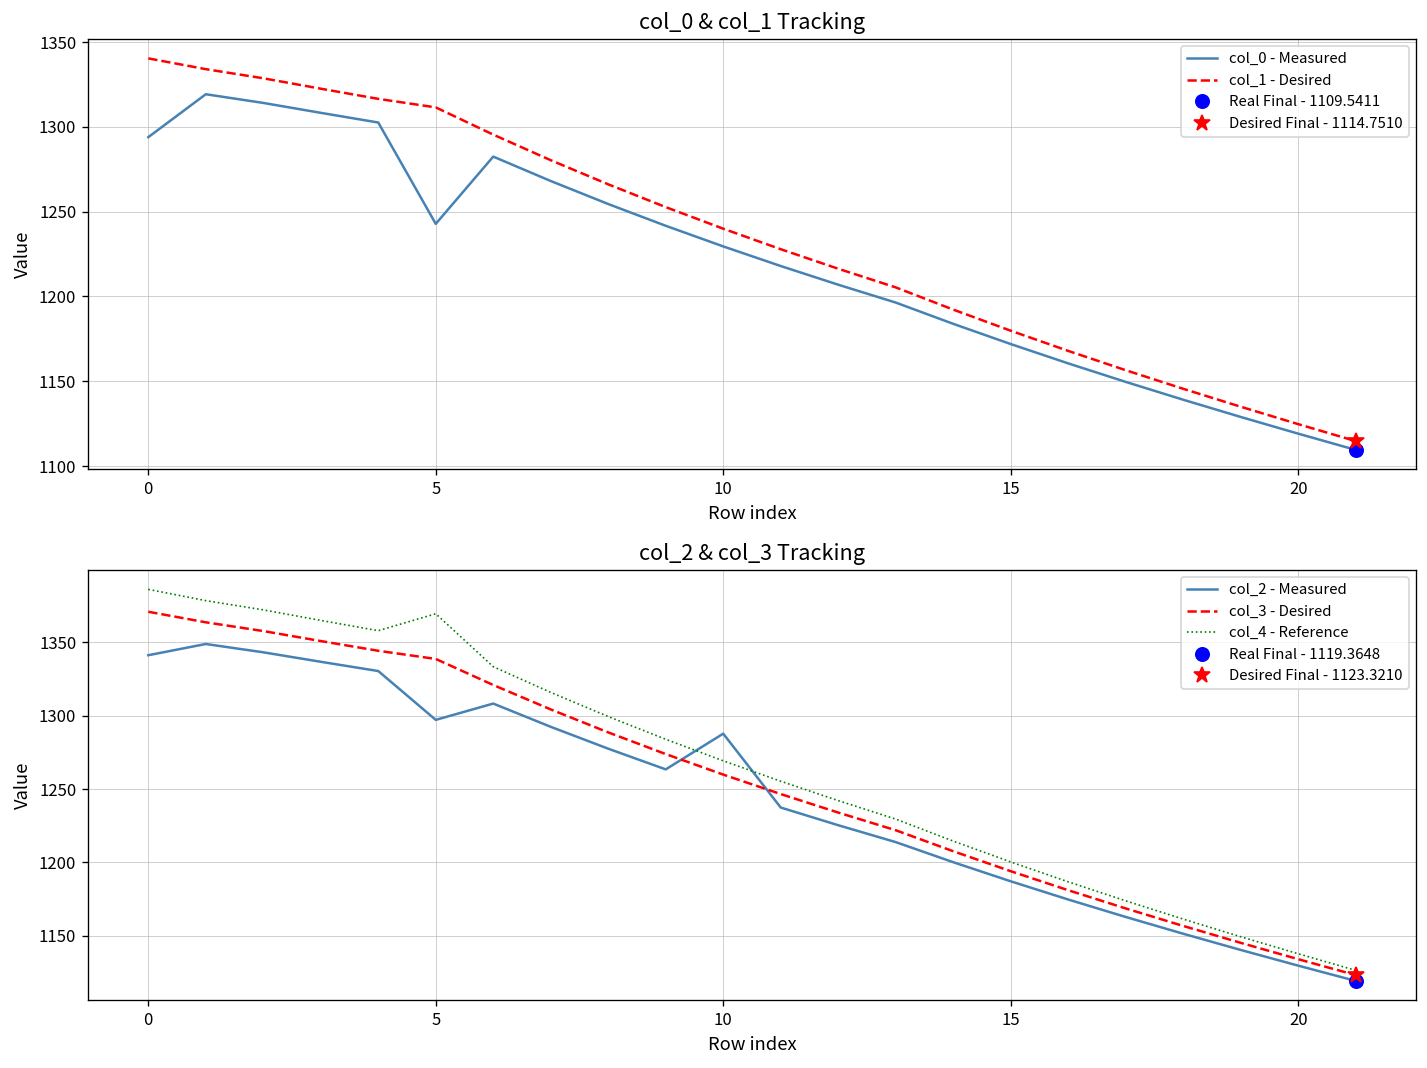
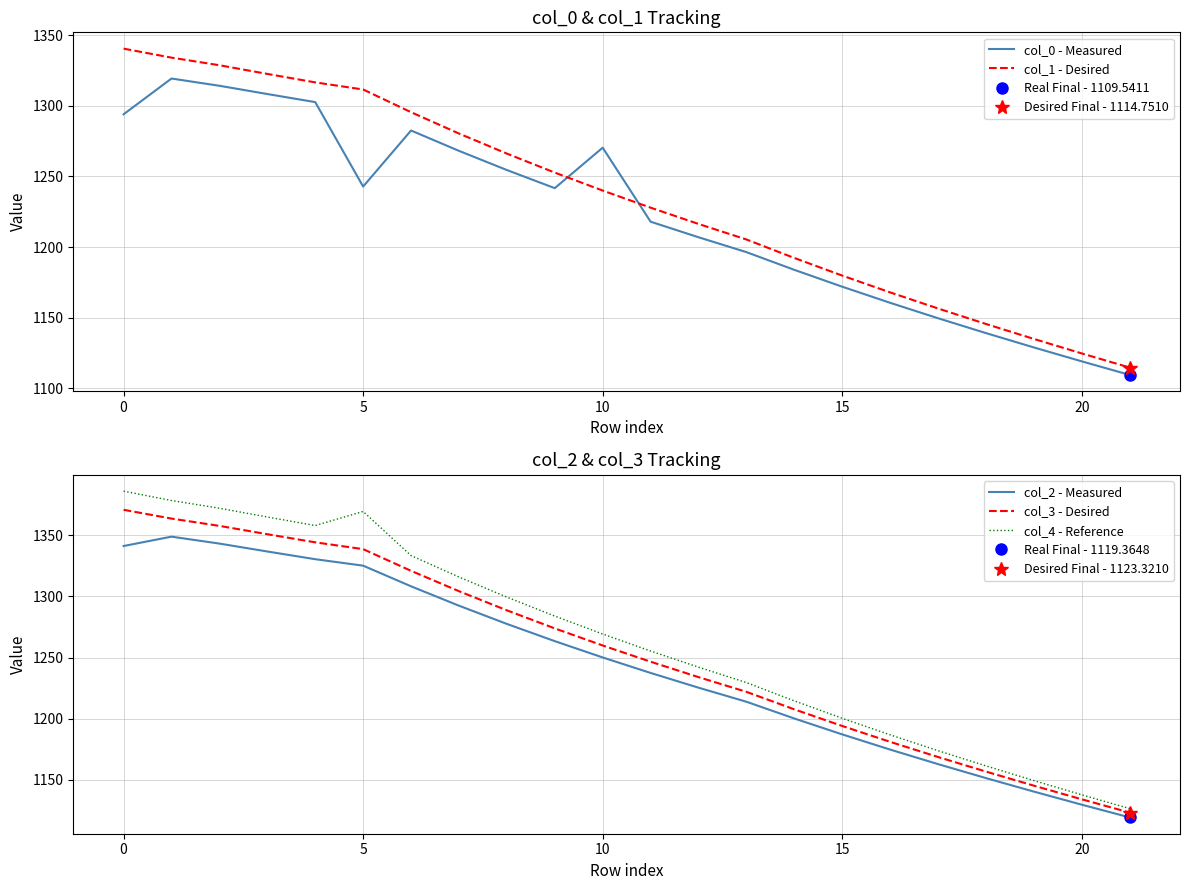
col_0 & col_1 Tracking, col_0 - Measured, 10: 1230 -> 1270
col_2 & col_3 Tracking, col_2 - Measured, 5: 1297 -> 1325
col_2 & col_3 Tracking, col_2 - Measured, 10: 1288 -> 1250
